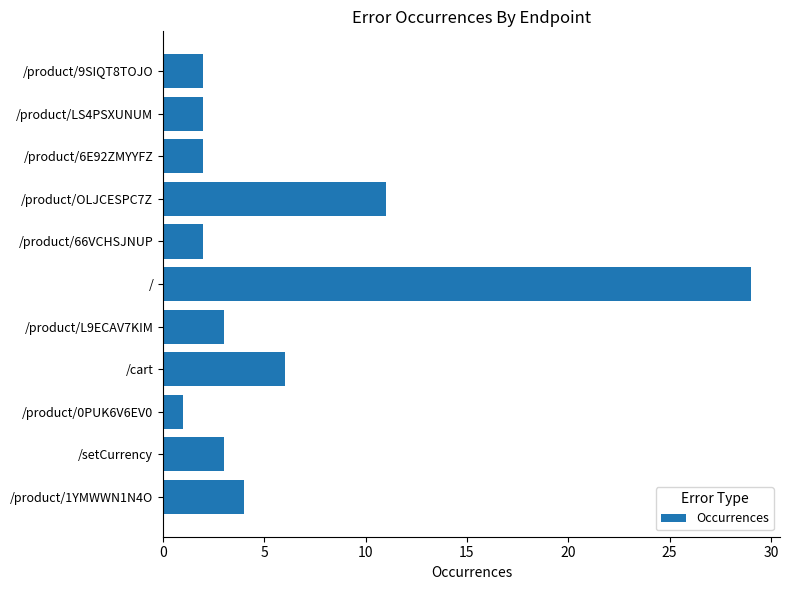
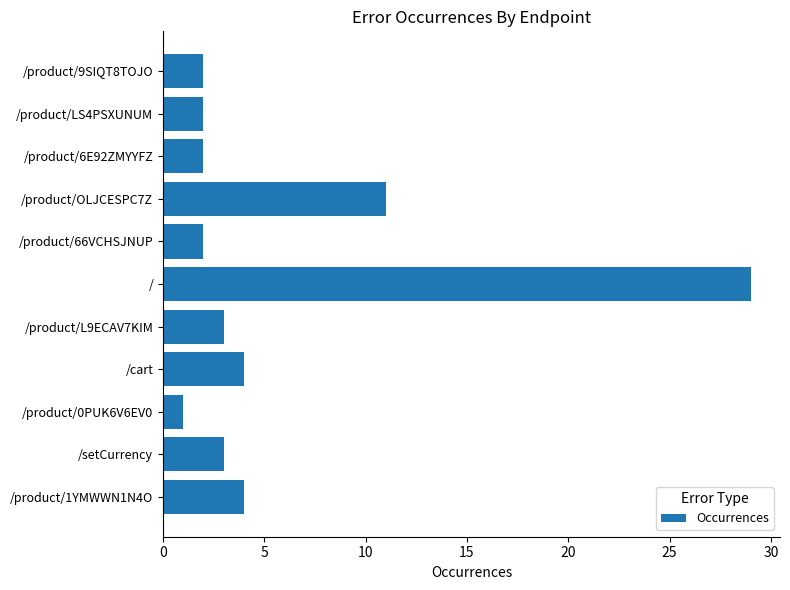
/cart: 6 -> 4
